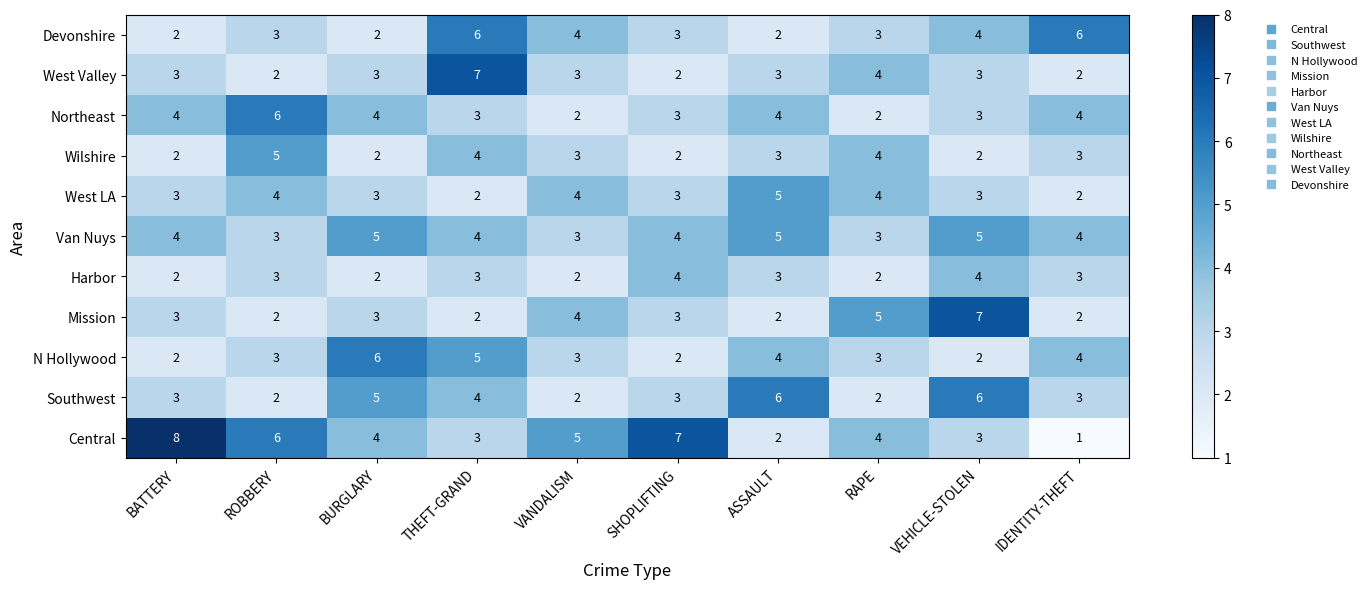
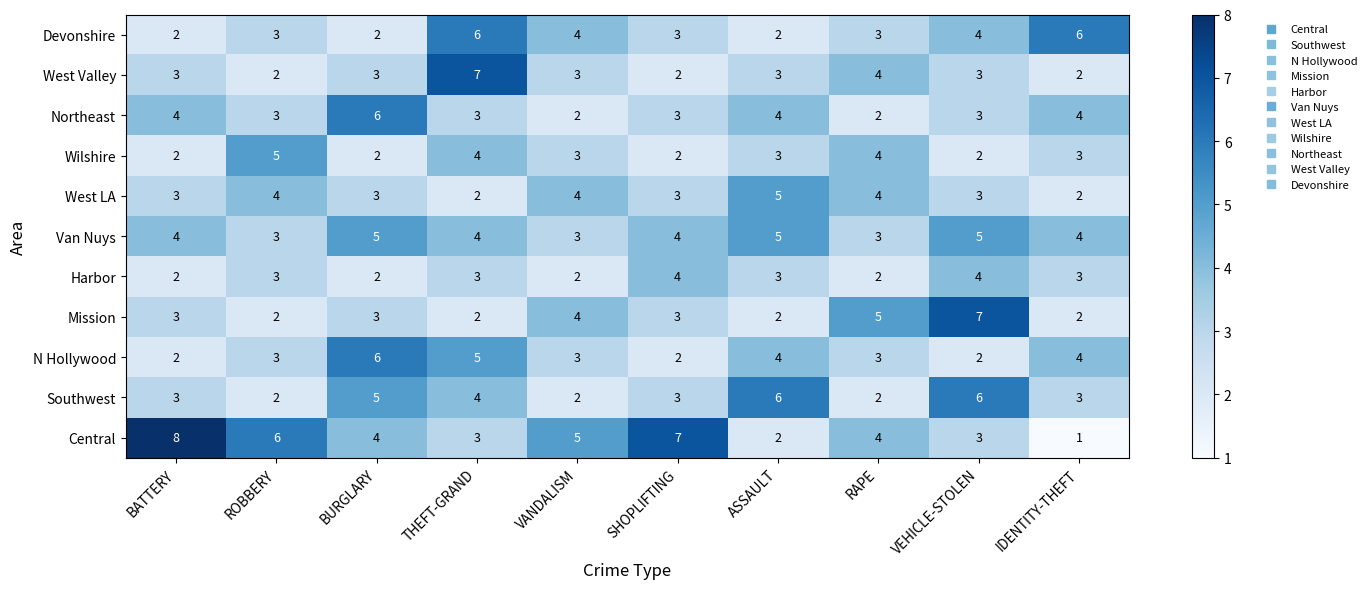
Northeast, ROBBERY: 6 -> 3
Northeast, BURGLARY: 4 -> 6
